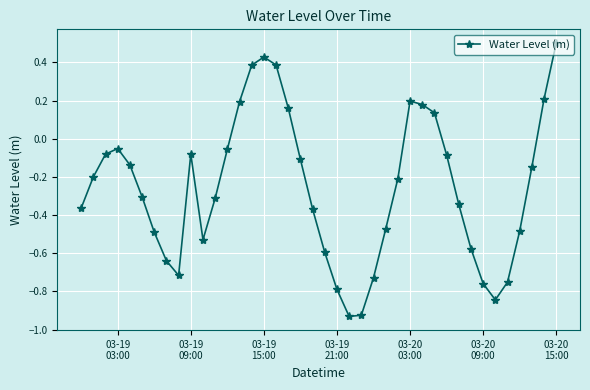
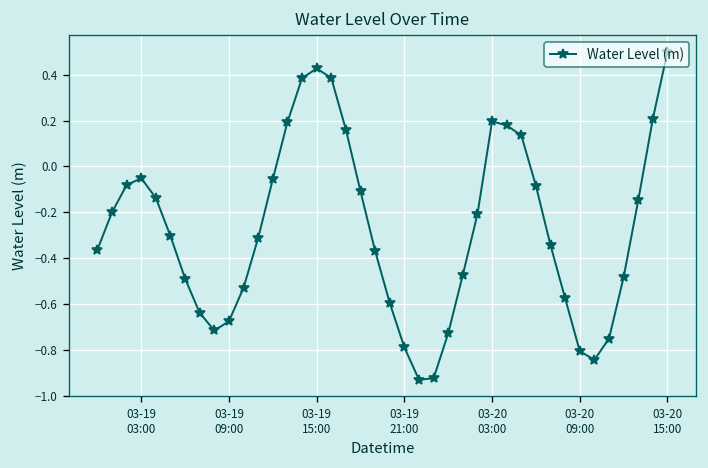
03-19 09:00: -0.08 -> -0.68
03-20 09:00: -0.76 -> -0.81
